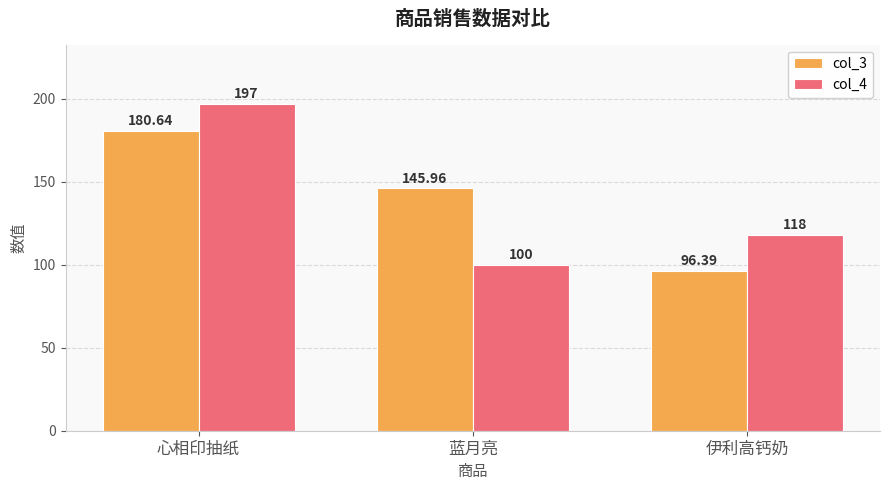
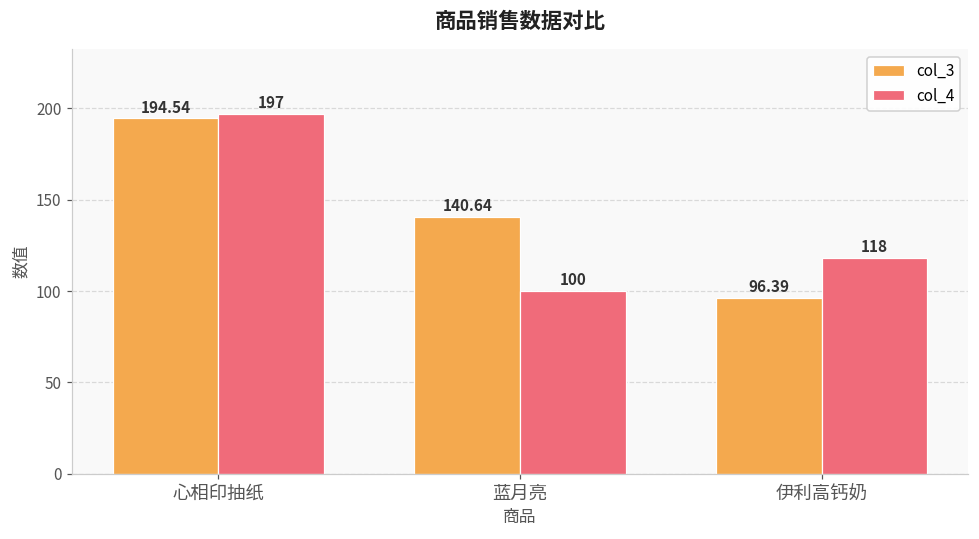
col_3, 心相印抽纸: 180.64 -> 194.54
col_3, 蓝月亮: 145.96 -> 140.64
